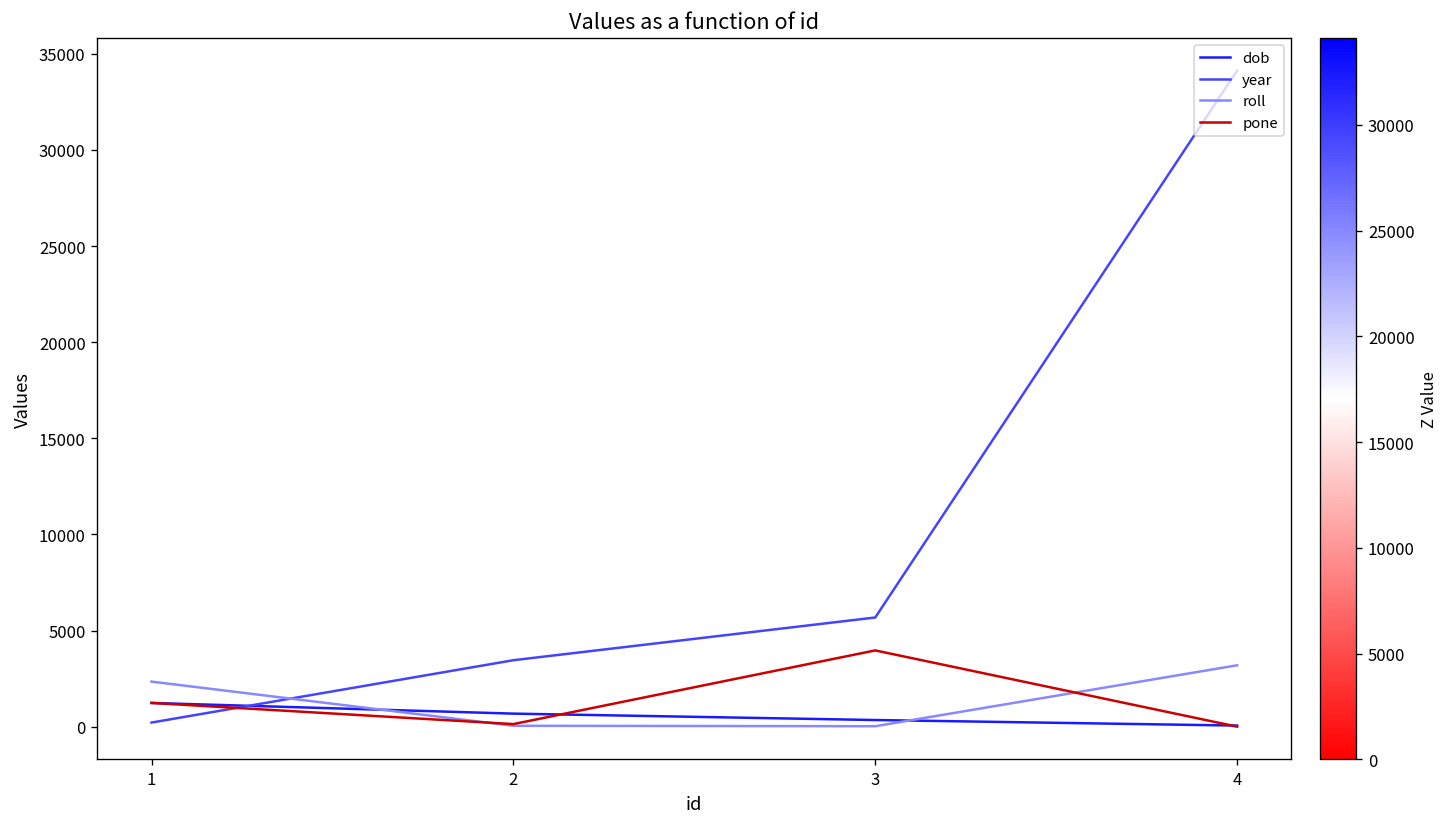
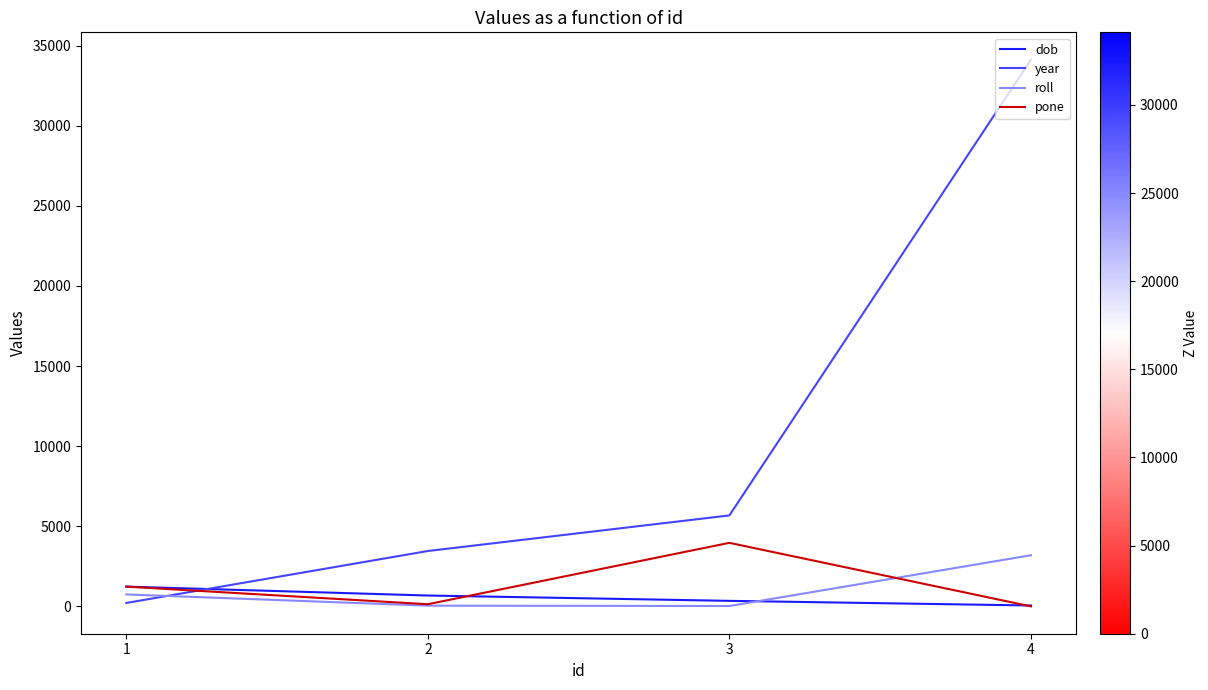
roll, 1: 2300 -> 700
